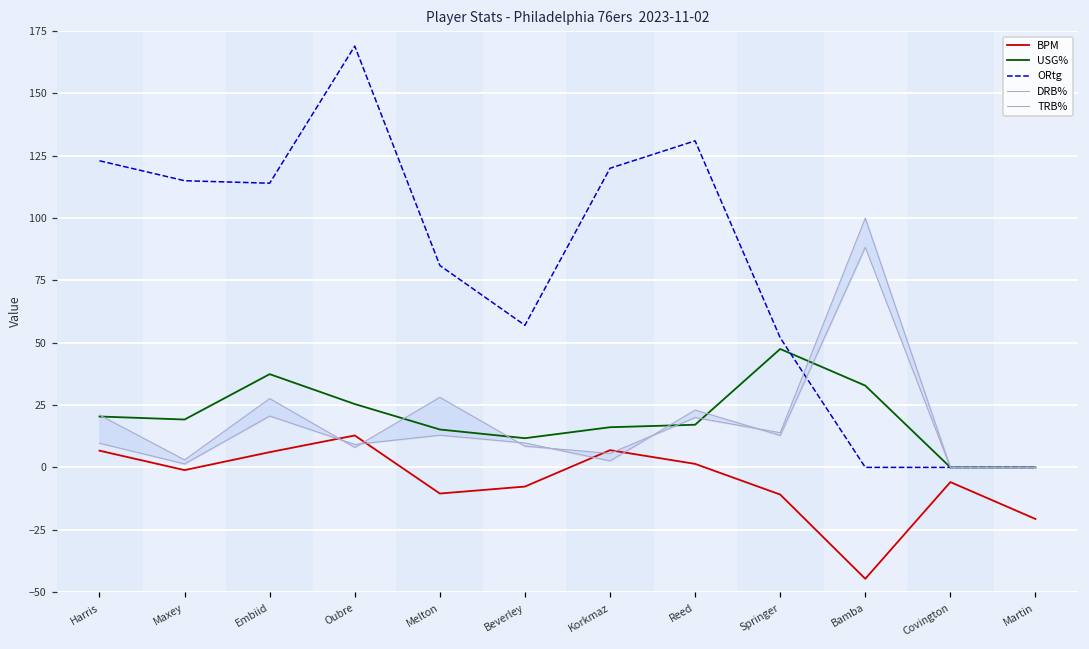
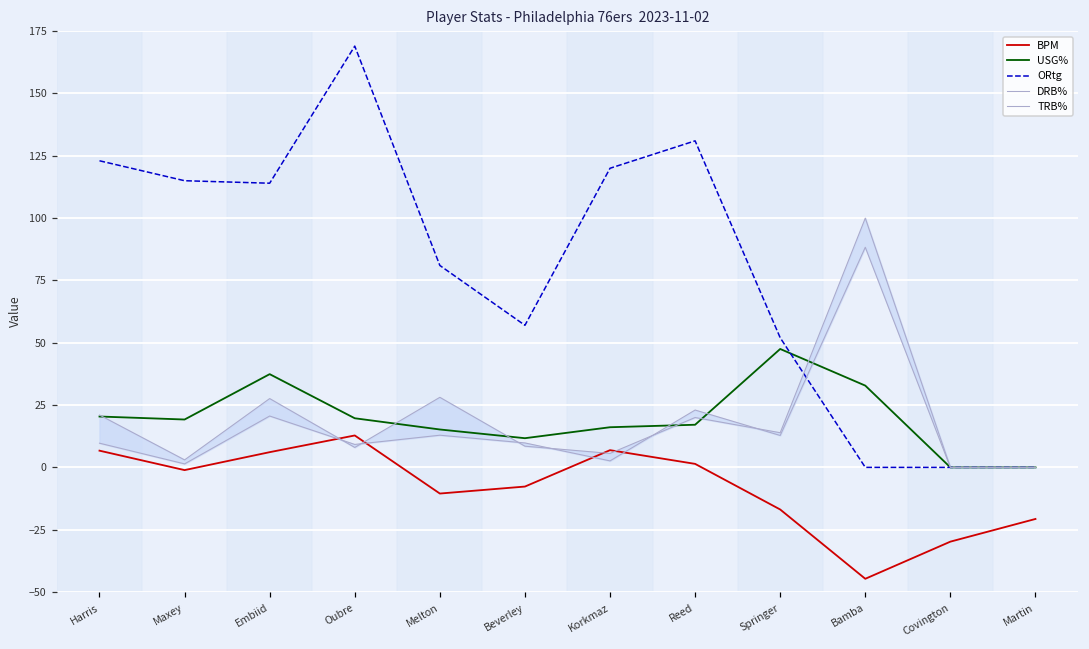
USG%, Oubre: 25 -> 20
BPM, Springer: -11 -> -17
BPM, Covington: -6 -> -30
